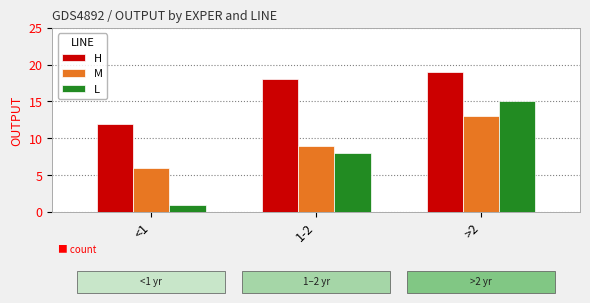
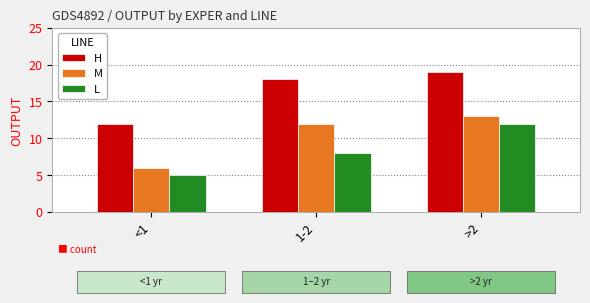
L, <1: 1 -> 5
M, 1-2: 9 -> 12
L, >2: 15 -> 12
